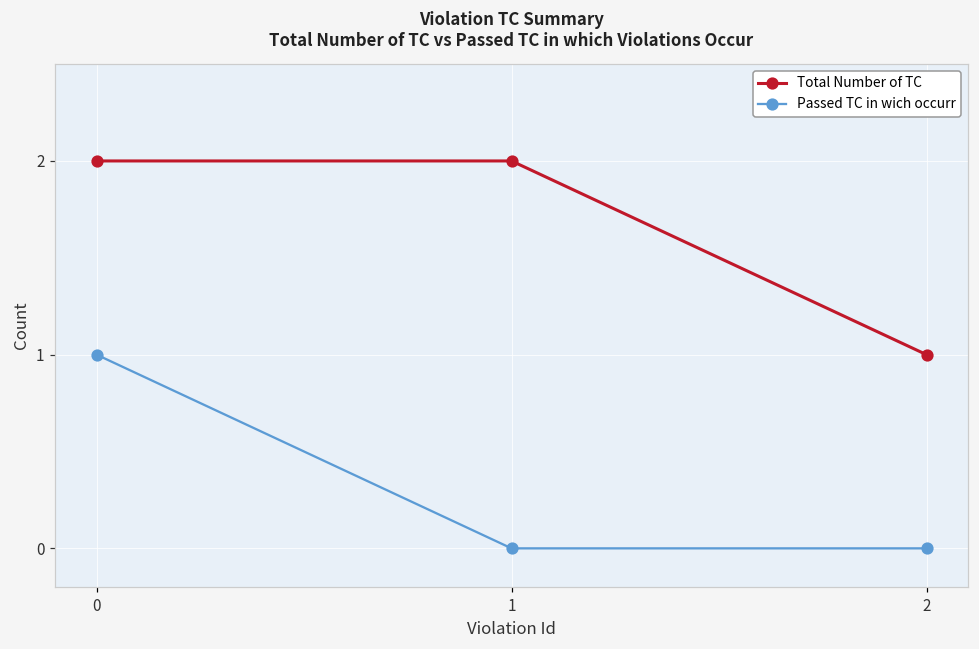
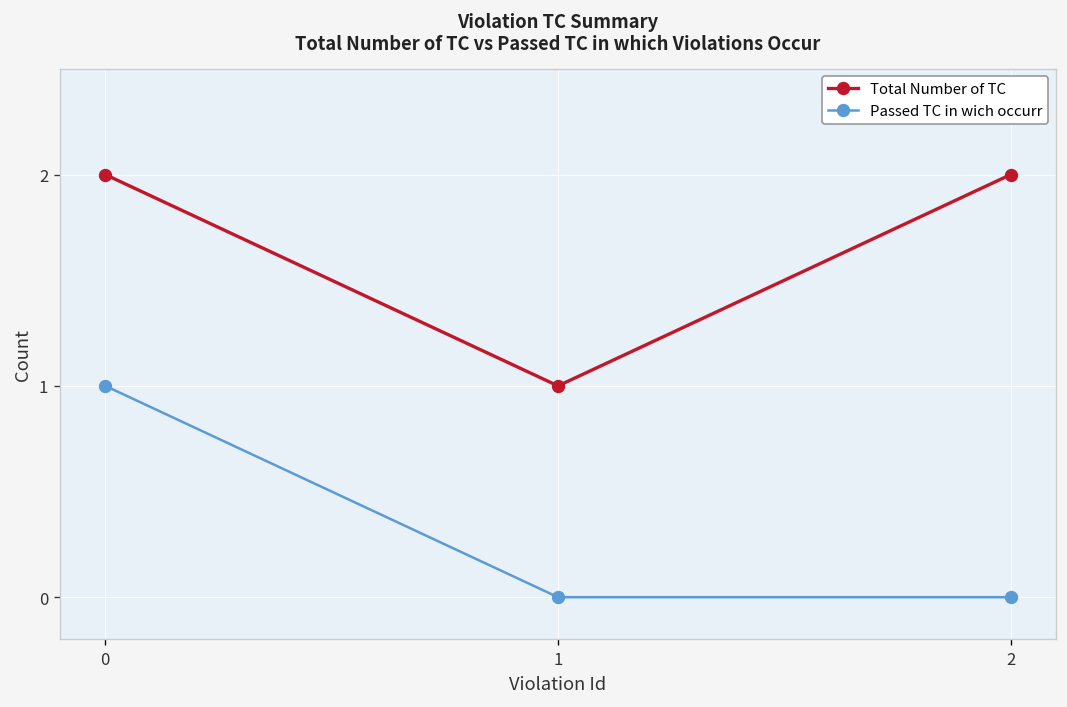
Total Number of TC, 1: 2 -> 1
Total Number of TC, 2: 1 -> 2
